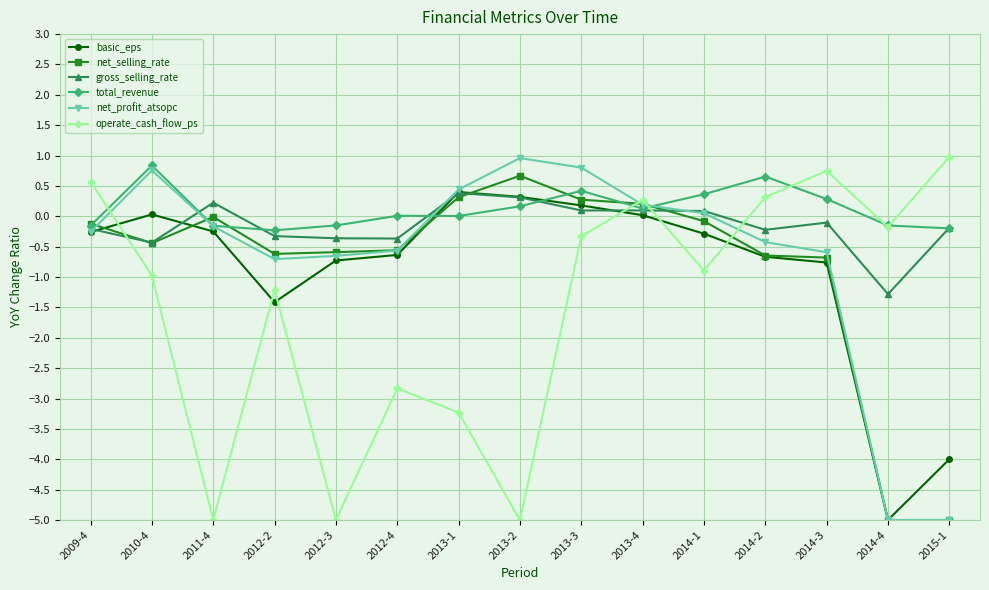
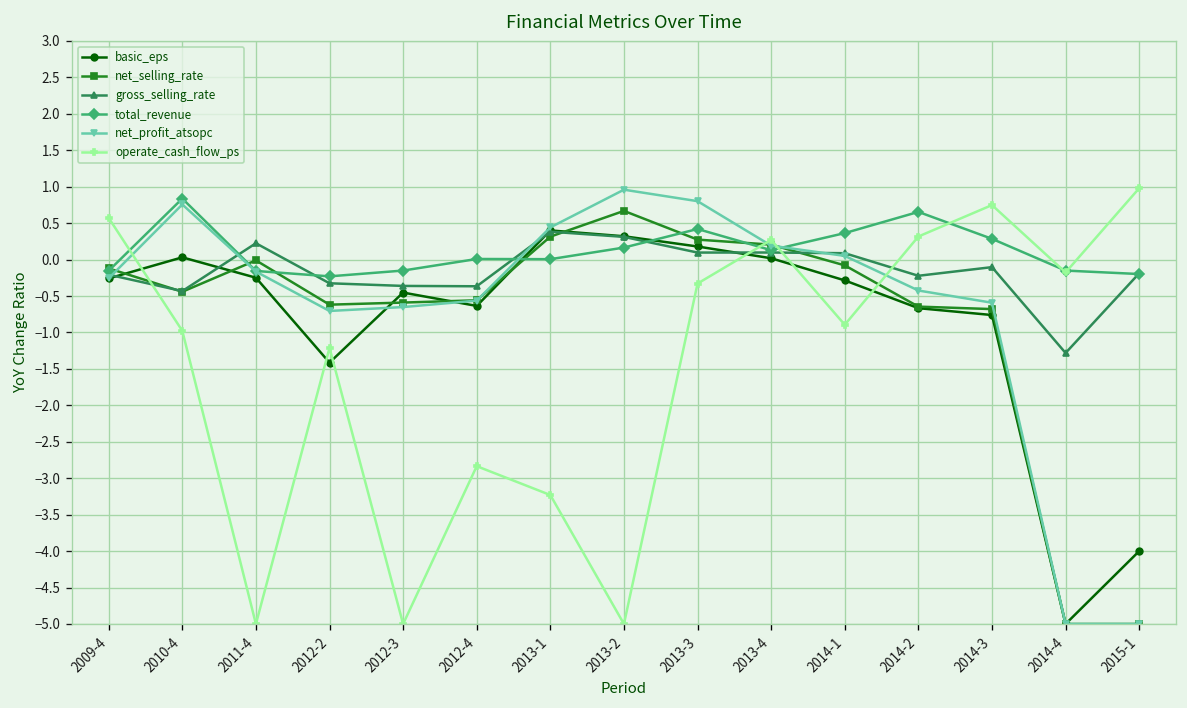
basic_eps, 2012-3: -0.7 -> -0.5
